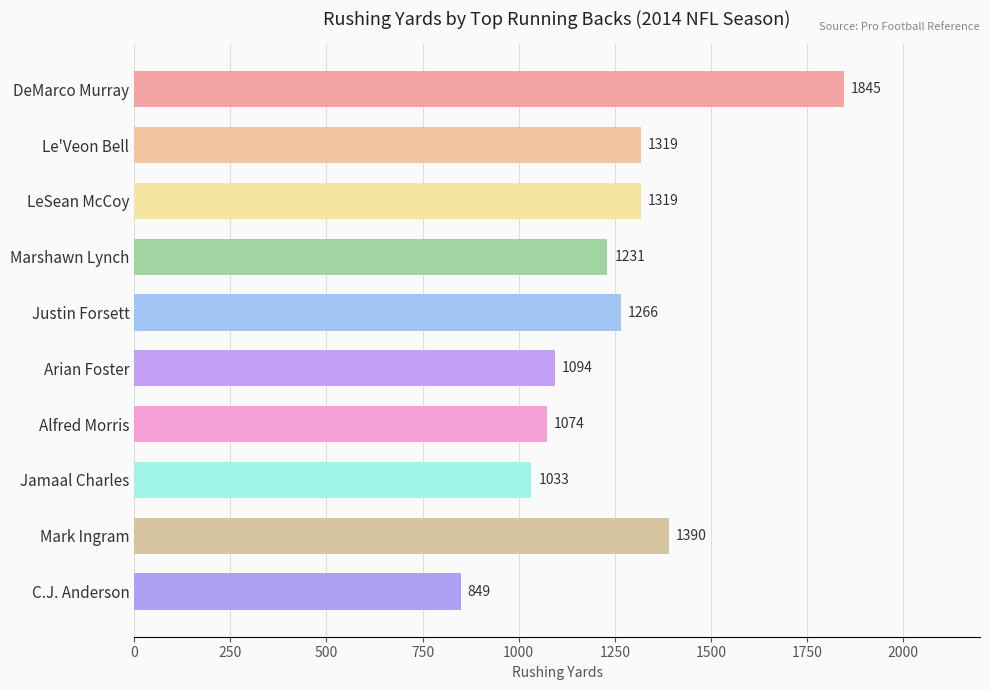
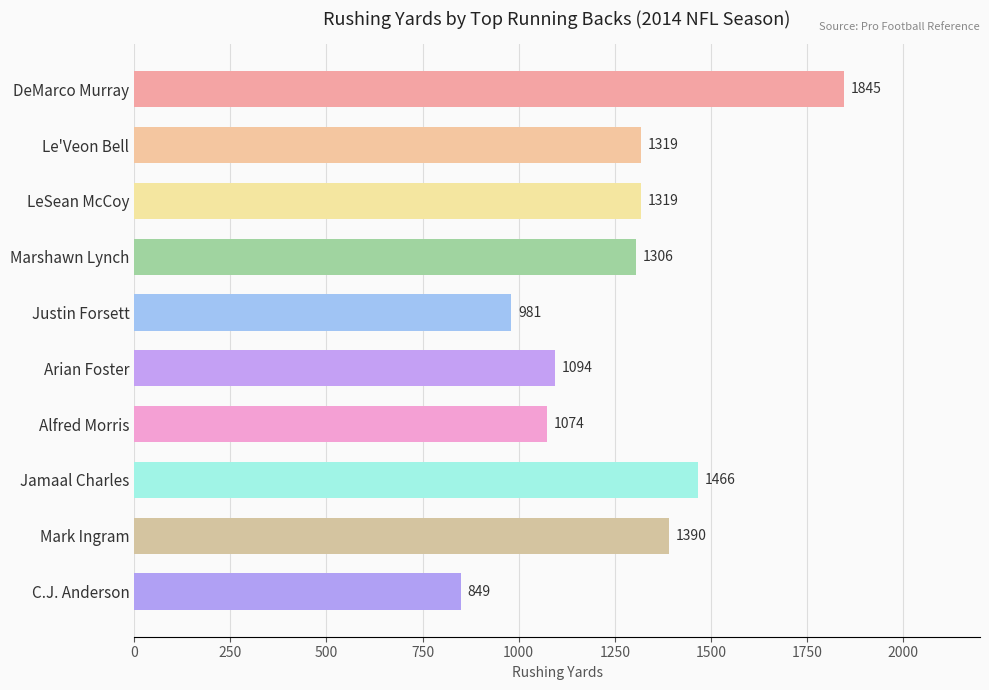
Marshawn Lynch: 1231 -> 1306
Justin Forsett: 1266 -> 981
Jamaal Charles: 1033 -> 1466
